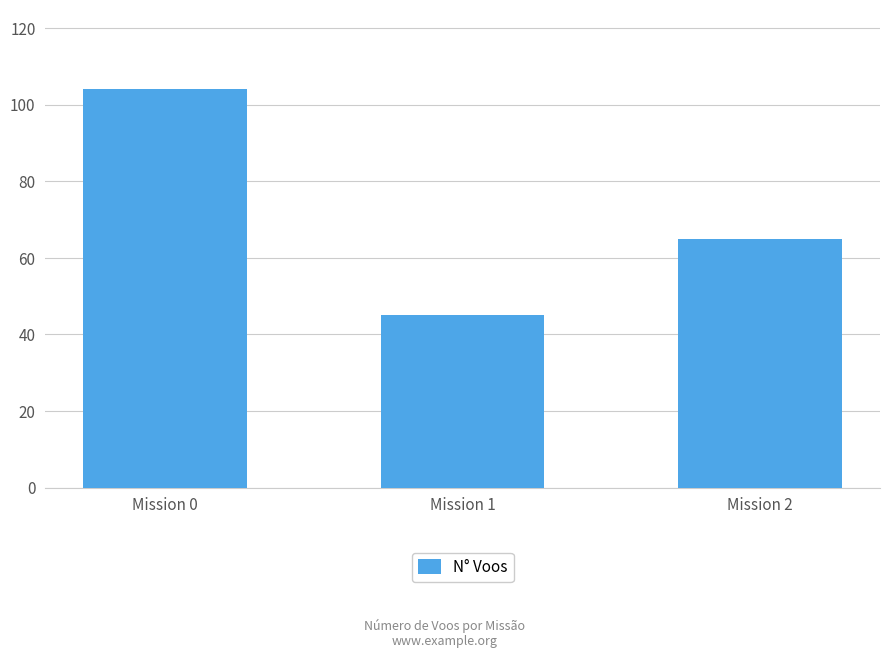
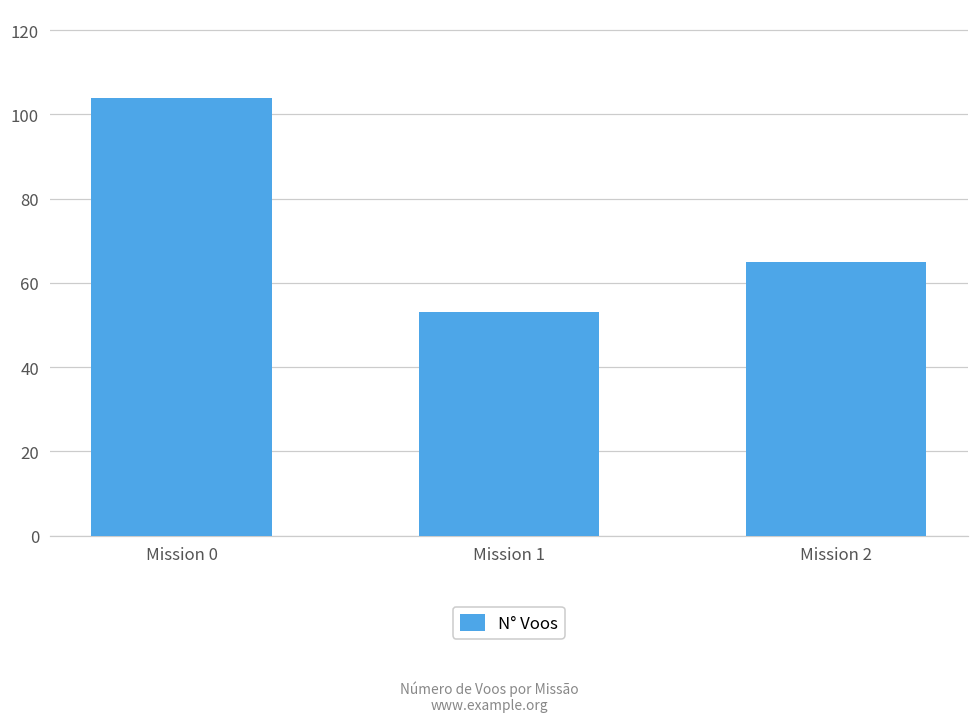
Mission 1: 45 -> 53
